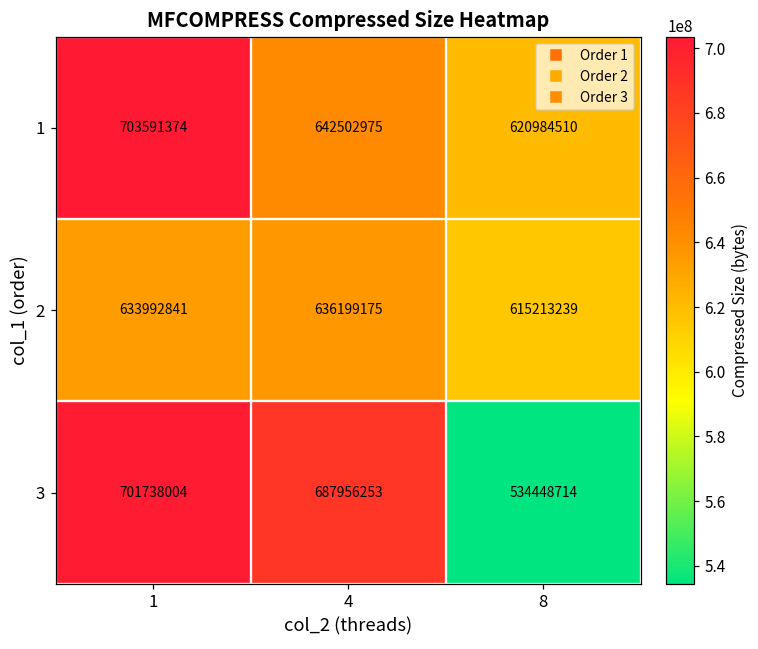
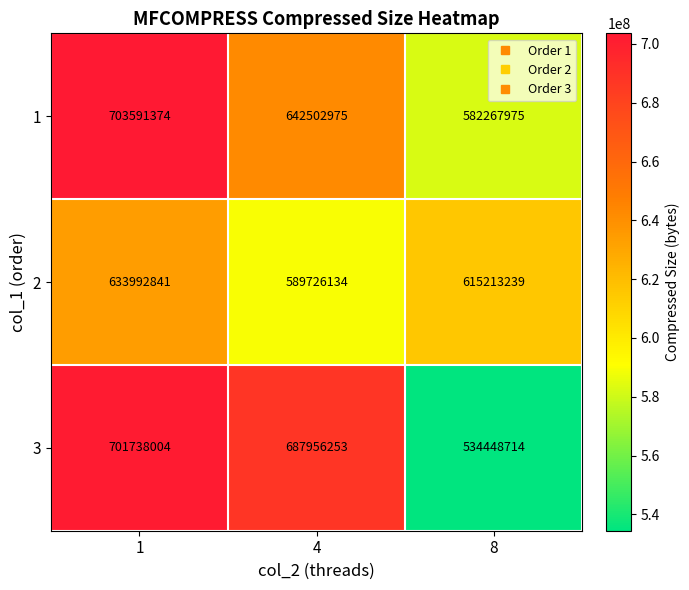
1, 8: 620984510 -> 582267975
2, 4: 636199175 -> 589726134
